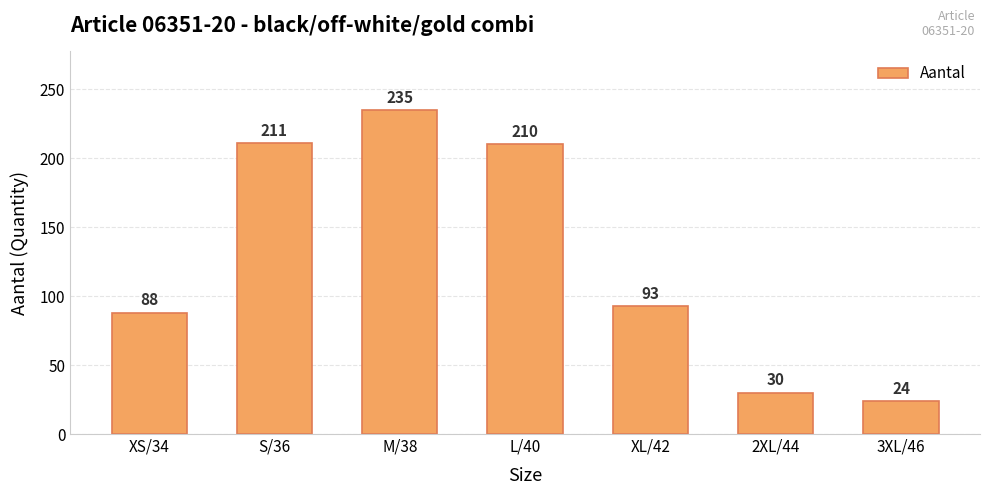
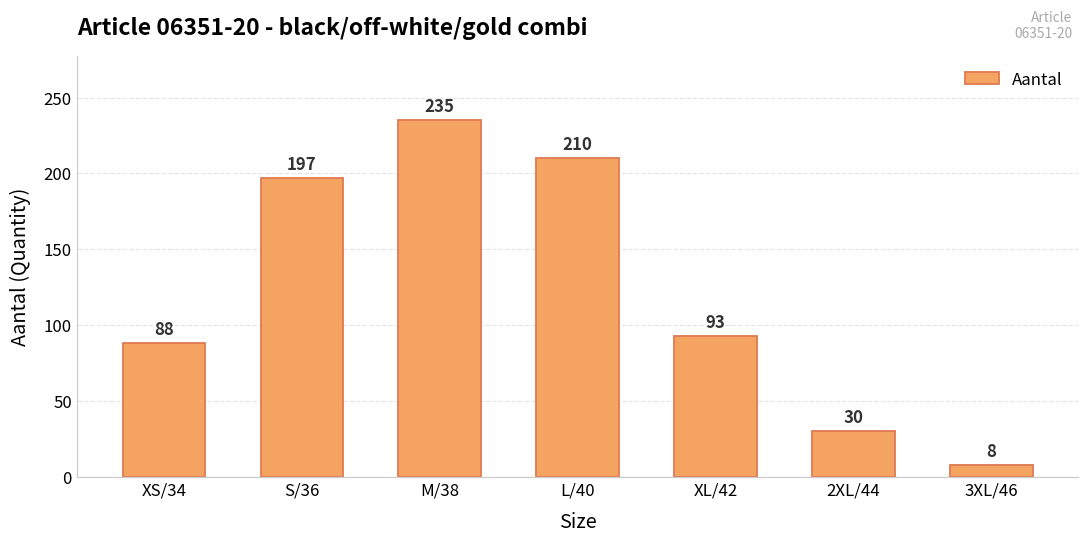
S/36: 211 -> 197
3XL/46: 24 -> 8
